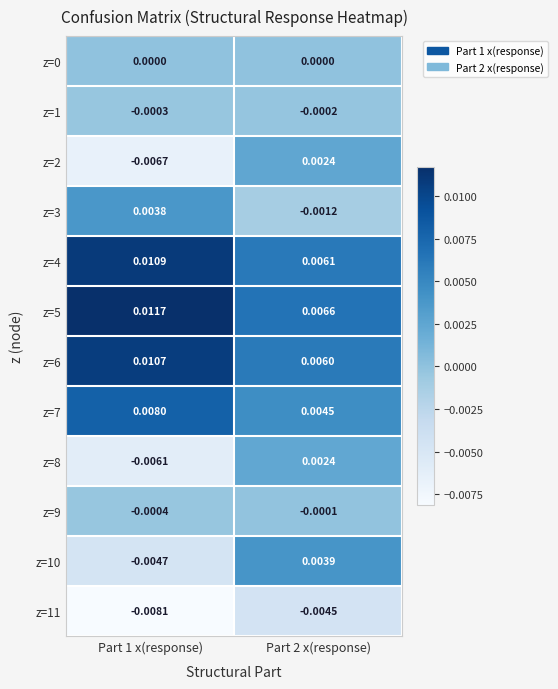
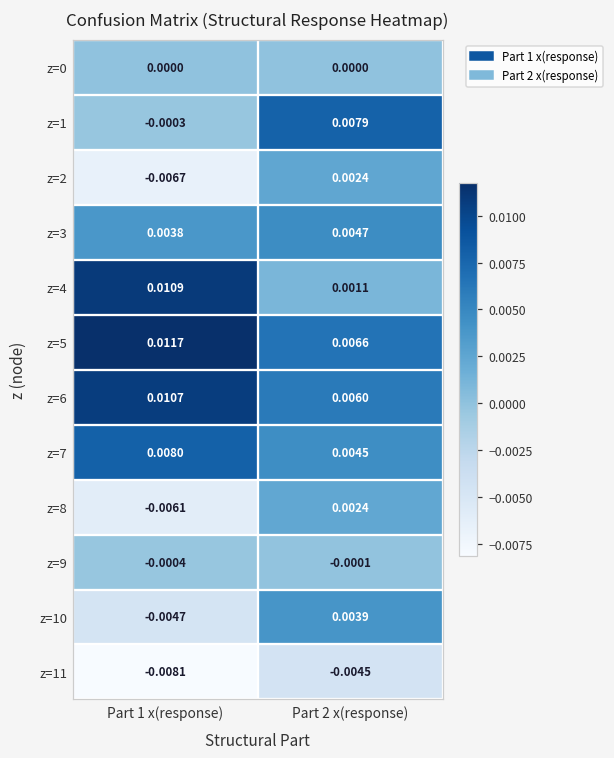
z=1, Part 2 x(response): -0.0002 -> 0.0079
z=3, Part 2 x(response): -0.0012 -> 0.0047
z=4, Part 2 x(response): 0.0061 -> 0.0011
